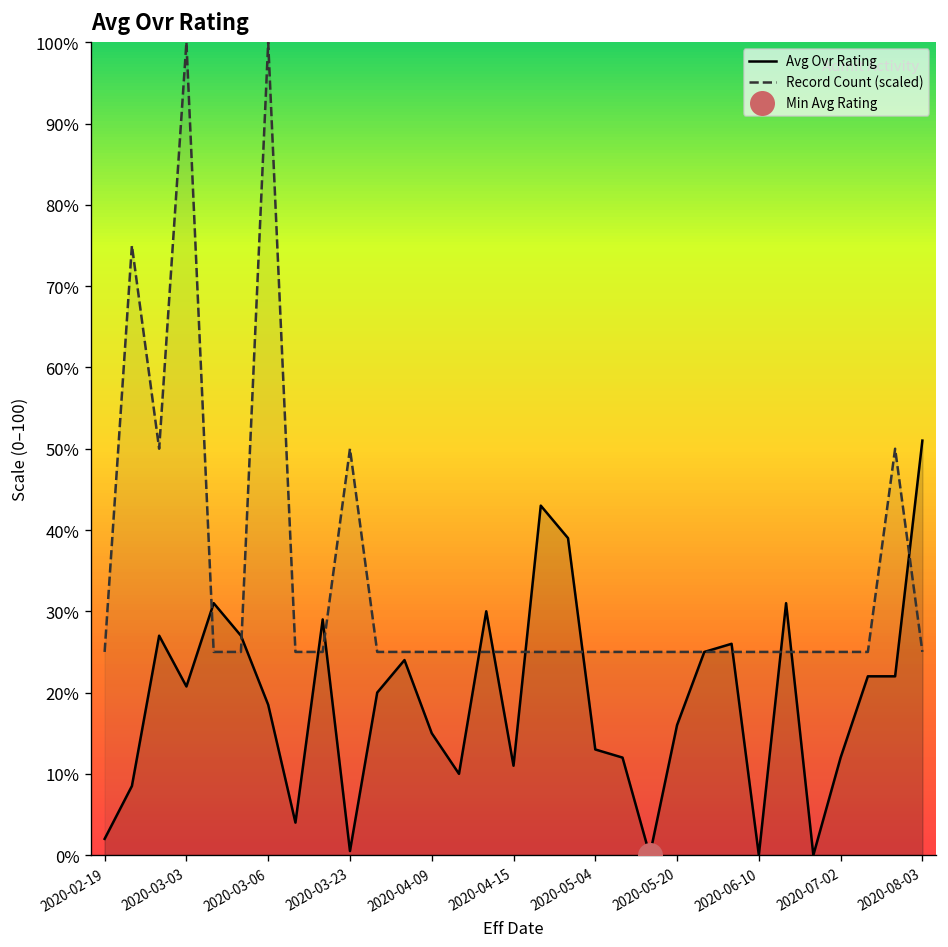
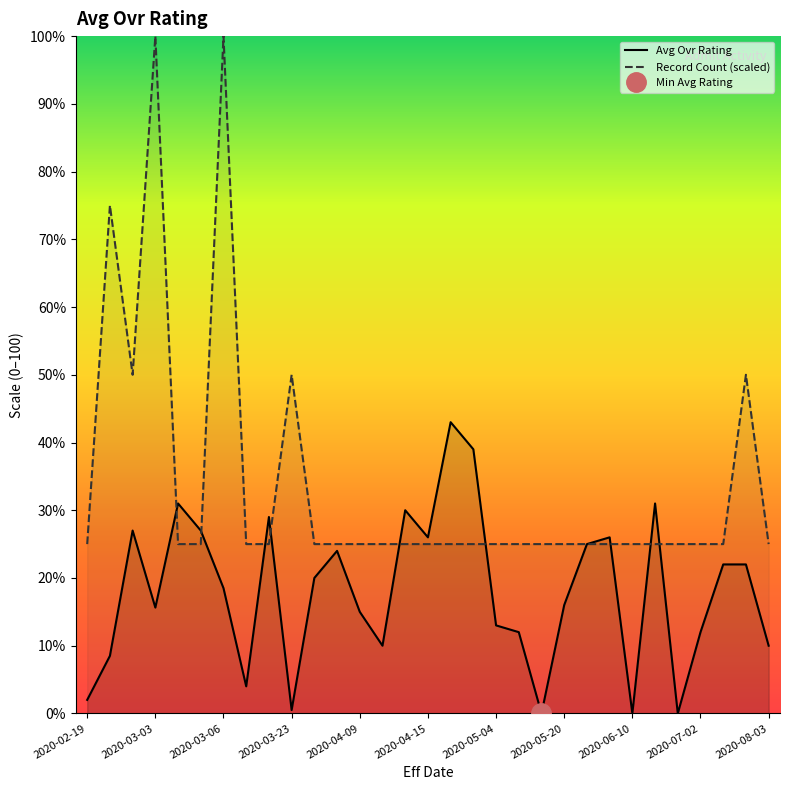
Avg Ovr Rating, 2020-03-03: 21% -> 16%
Avg Ovr Rating, 2020-04-15: 11% -> 26%
Avg Ovr Rating, 2020-08-03: 51% -> 10%
